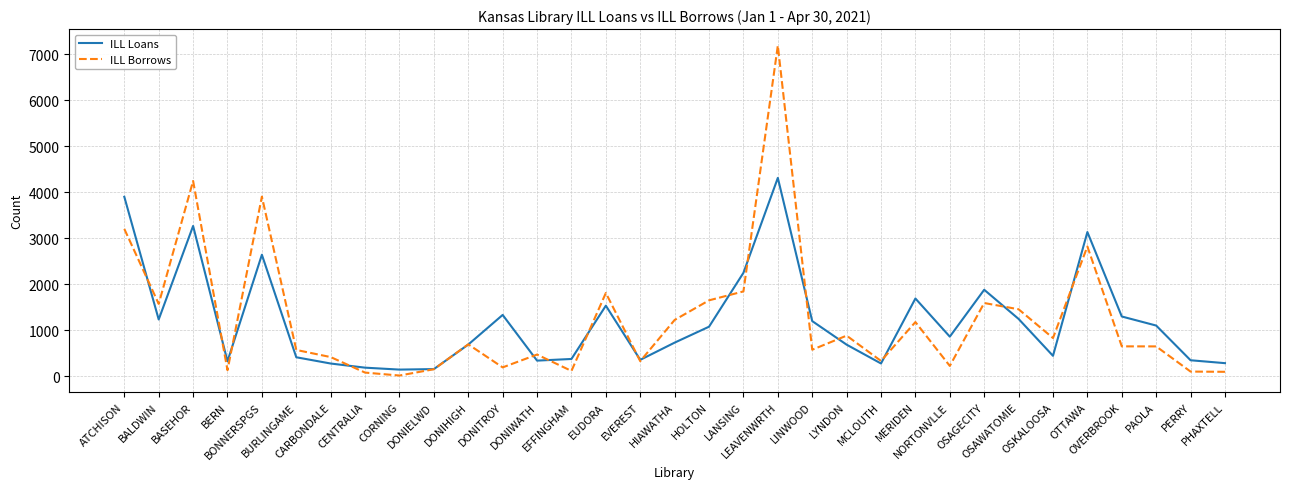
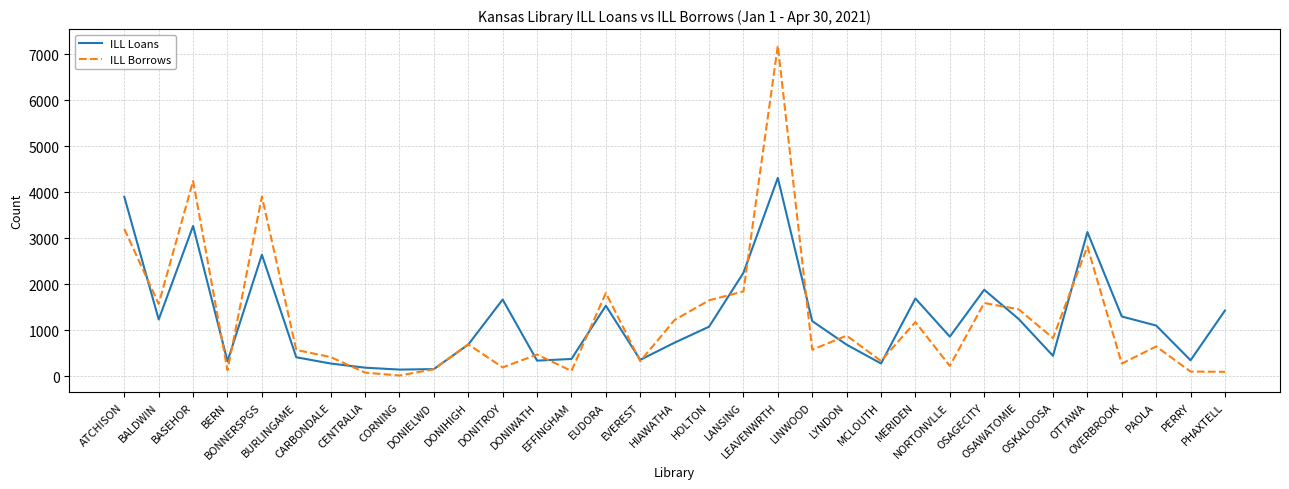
ILL Loans, DONITROY: 1300 -> 1700
ILL Borrows, OVERBROOK: 600 -> 300
ILL Loans, PHAXTELL: 300 -> 1400
